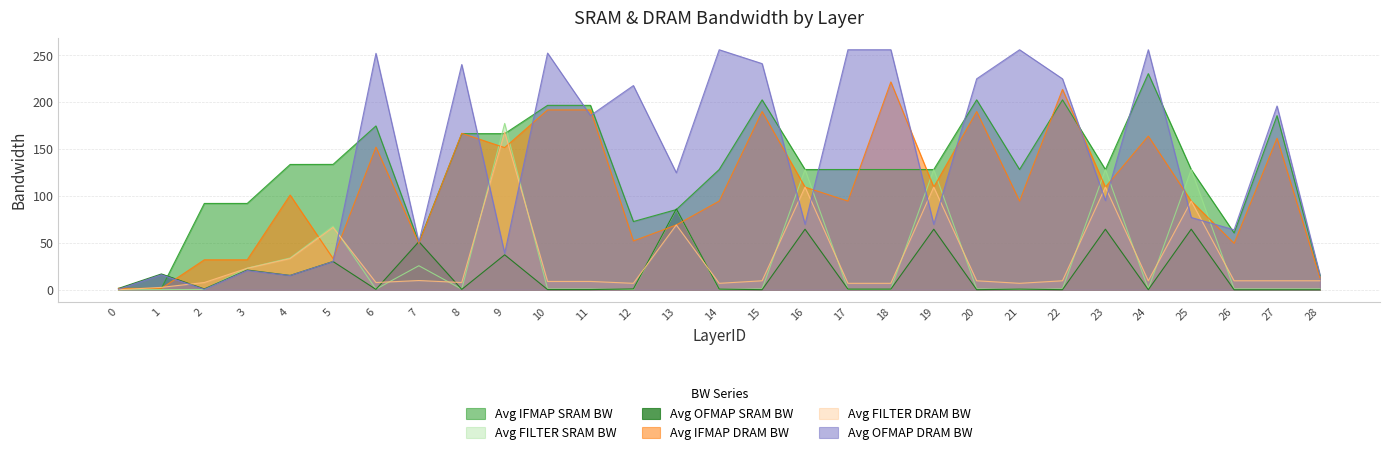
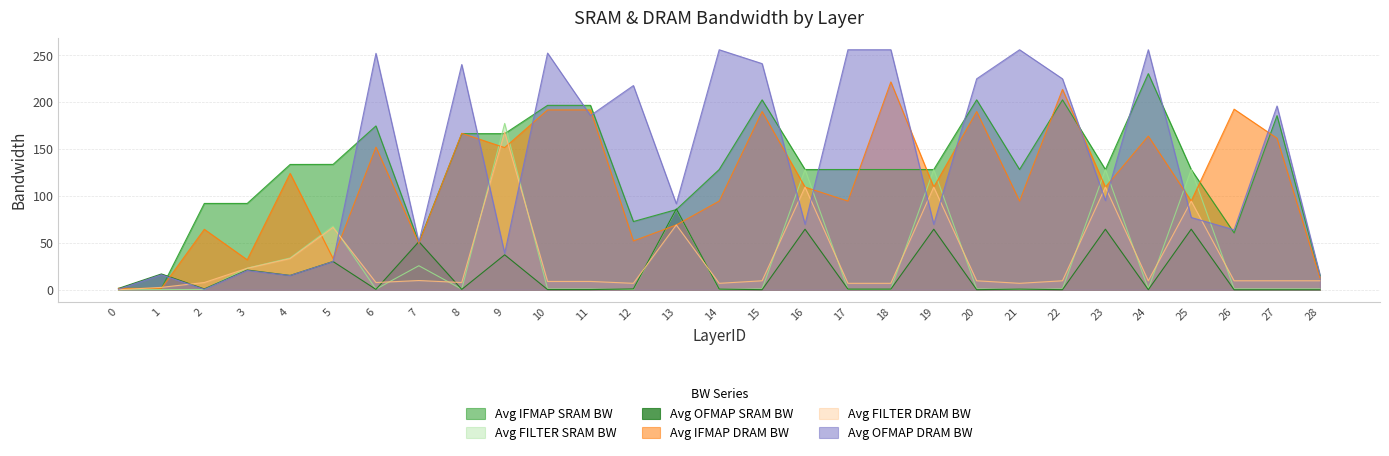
Avg IFMAP DRAM BW, 2: 30 -> 60
Avg IFMAP DRAM BW, 4: 100 -> 120
Avg OFMAP DRAM BW, 13: 120 -> 90
Avg IFMAP DRAM BW, 26: 50 -> 190
